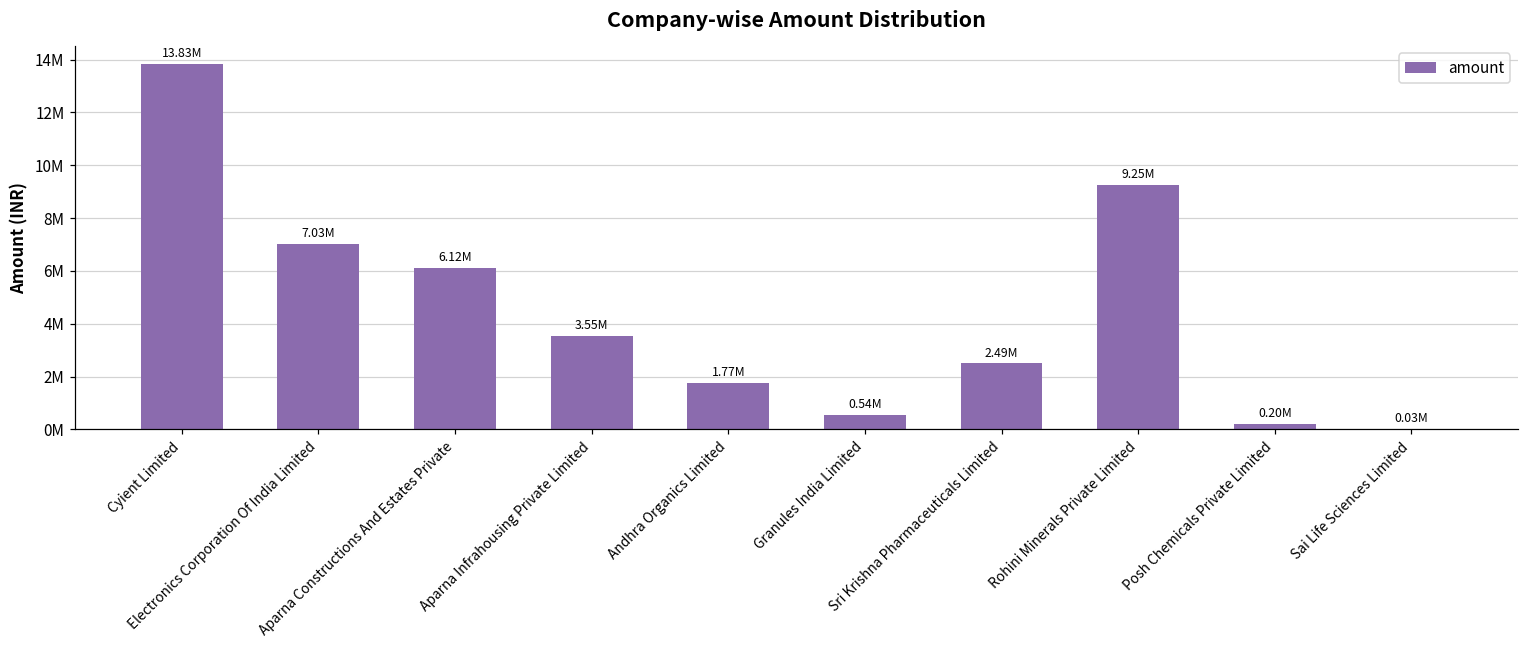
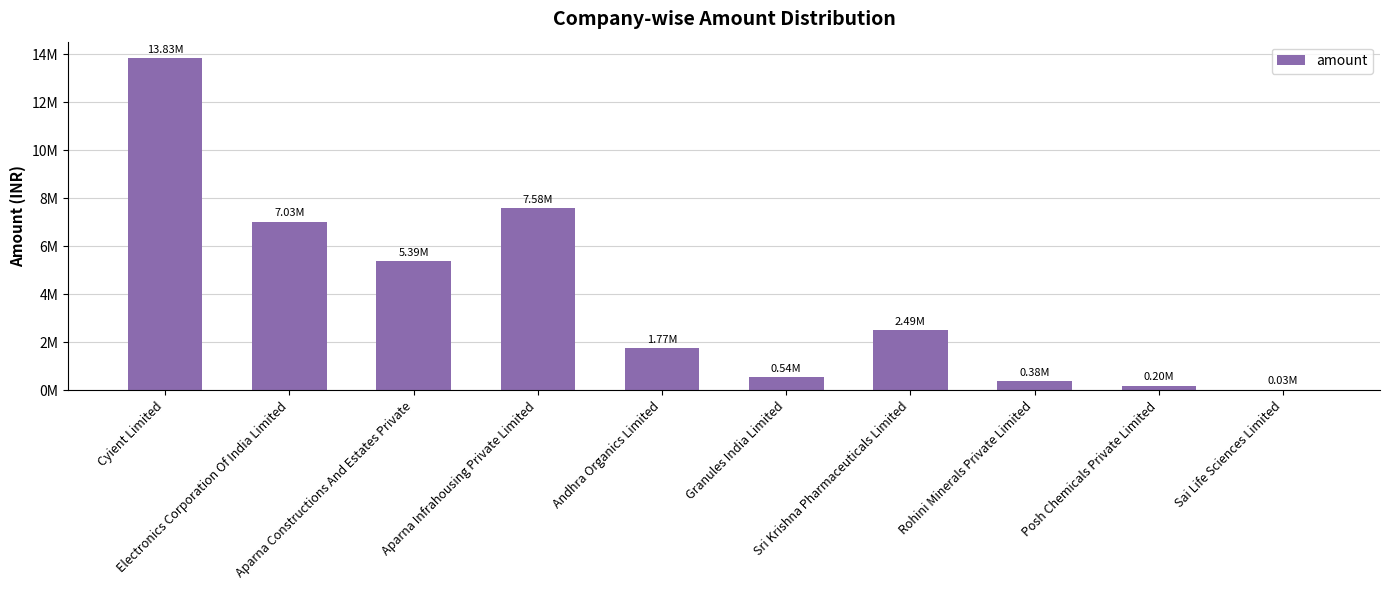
Aparna Constructions And Estates Private: 6.12M -> 5.39M
Aparna Infrahousing Private Limited: 3.55M -> 7.58M
Rohini Minerals Private Limited: 9.25M -> 0.38M
